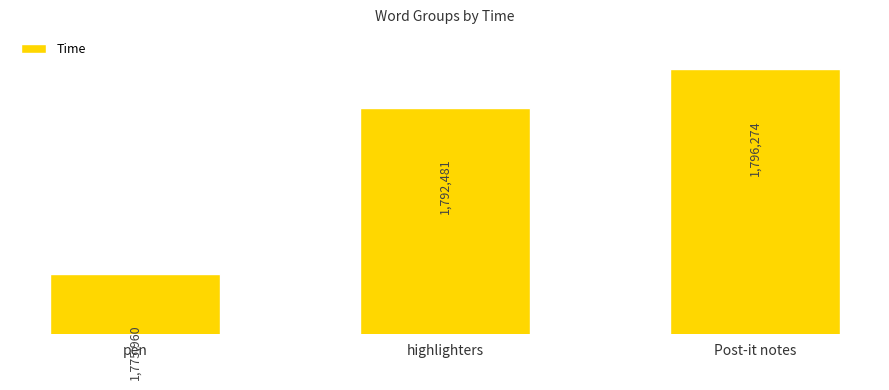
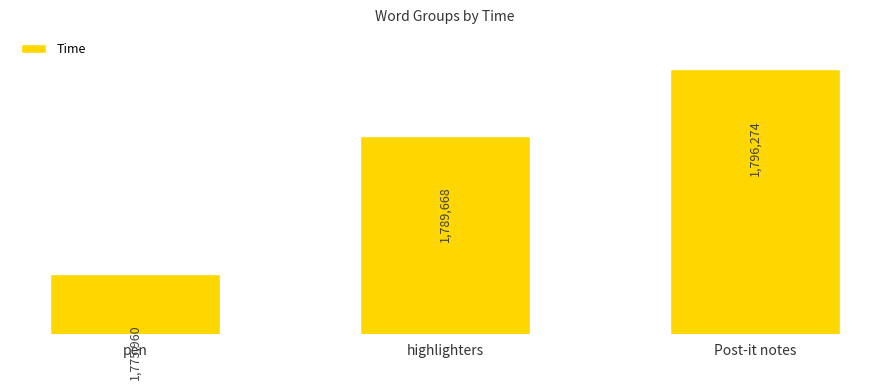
highlighters: 1,792,481 -> 1,789,668
